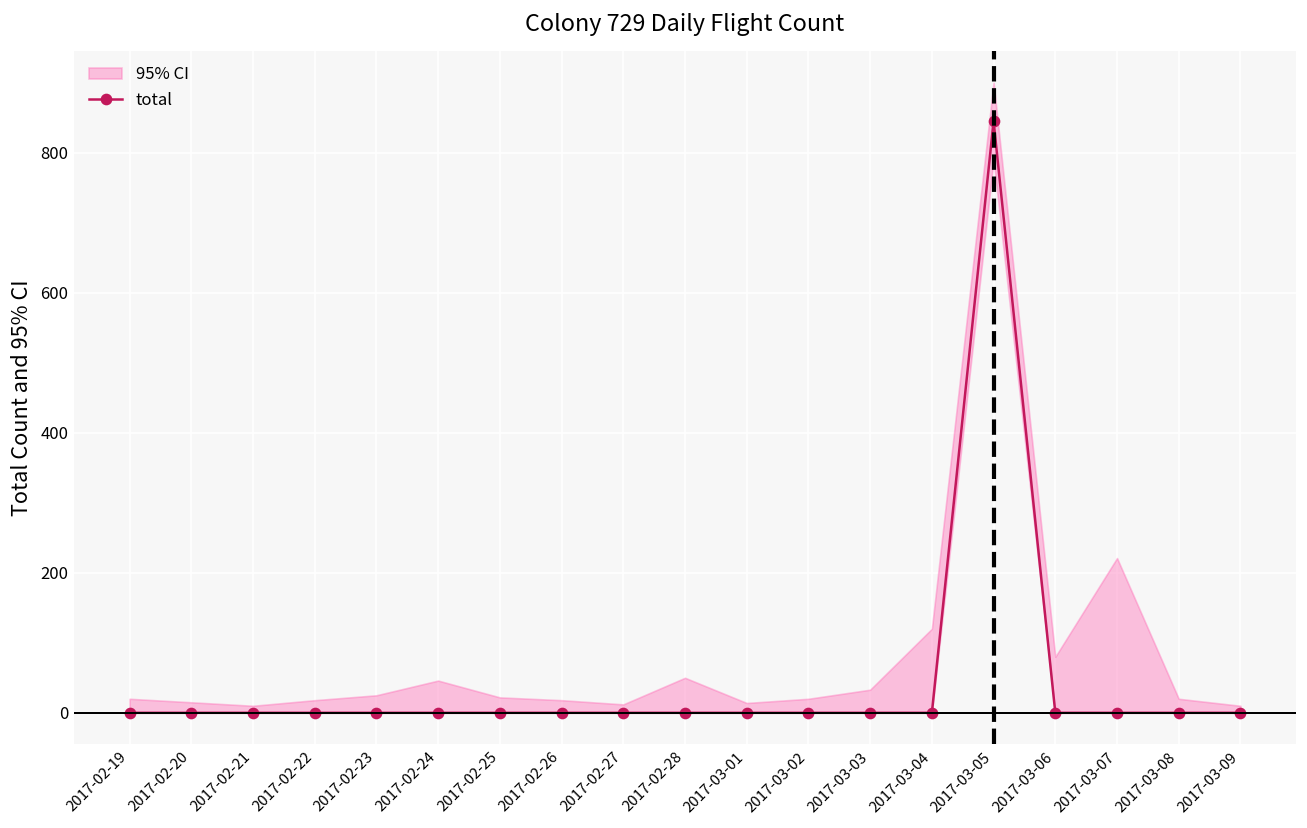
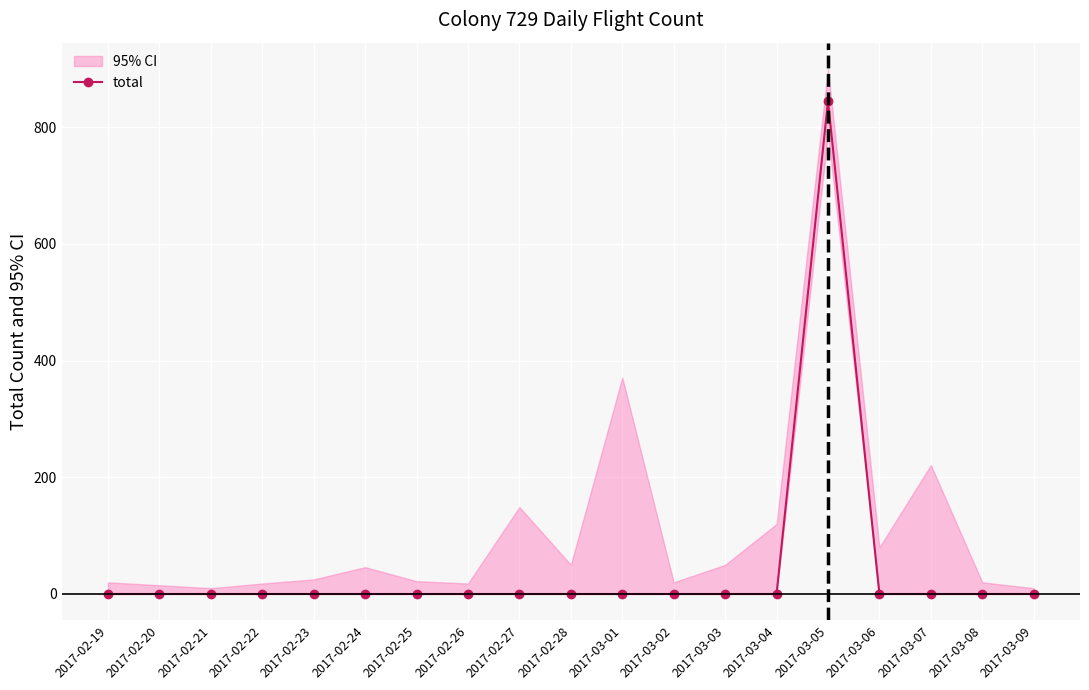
95% CI, 2017-02-27: 10 -> 150
95% CI, 2017-03-01: 10 -> 370
95% CI, 2017-03-03: 30 -> 50
